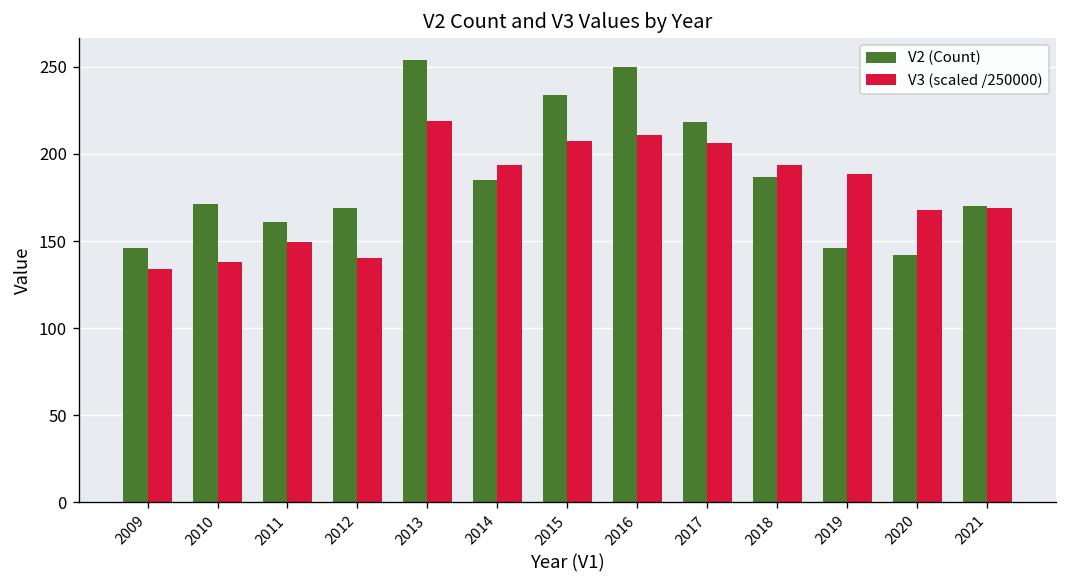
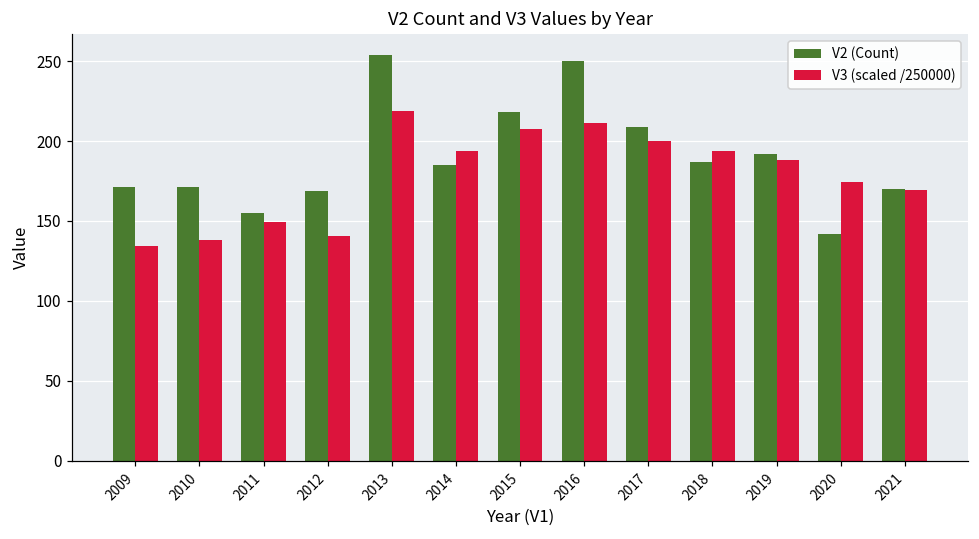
V2 (Count), 2009: 146 -> 171
V2 (Count), 2011: 161 -> 155
V2 (Count), 2015: 234 -> 218
V2 (Count), 2017: 218 -> 209
V3 (scaled /250000), 2017: 206 -> 200
V2 (Count), 2019: 146 -> 192
V3 (scaled /250000), 2020: 168 -> 174
